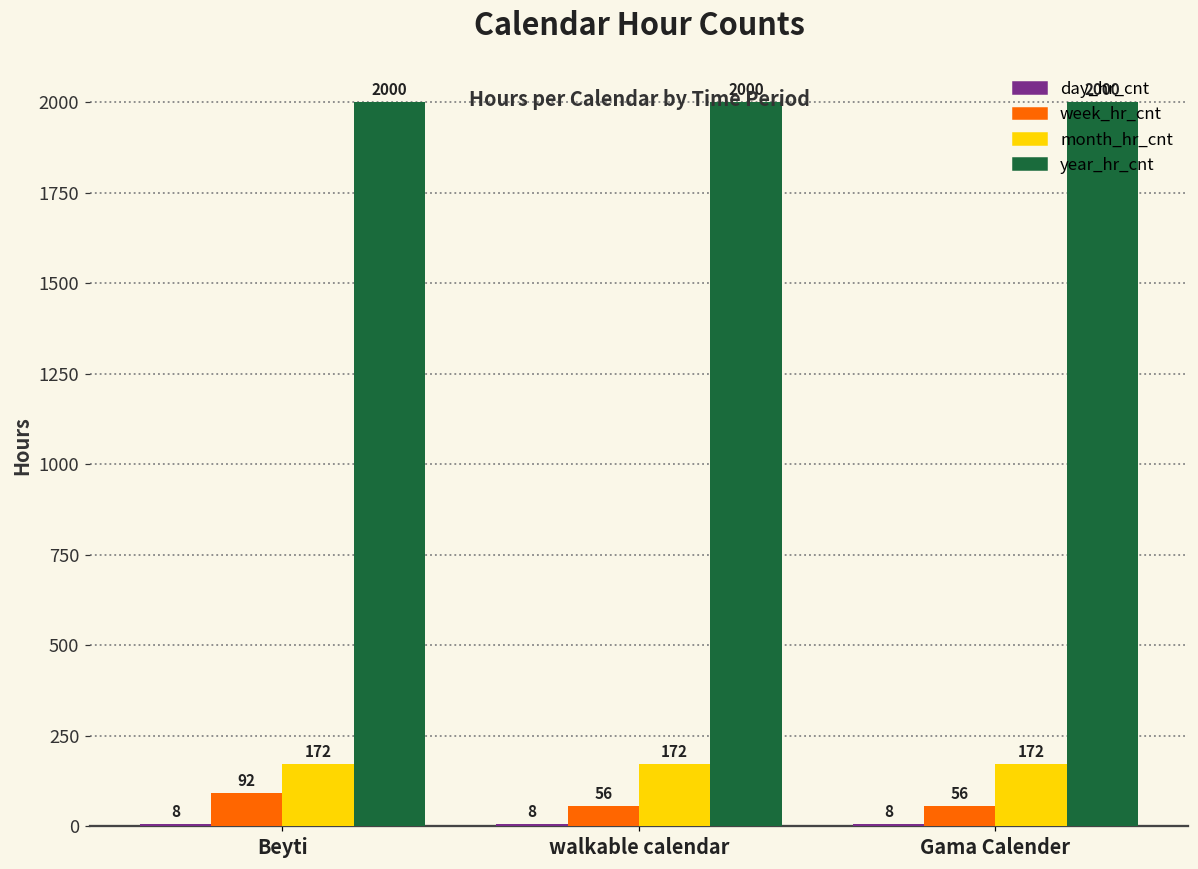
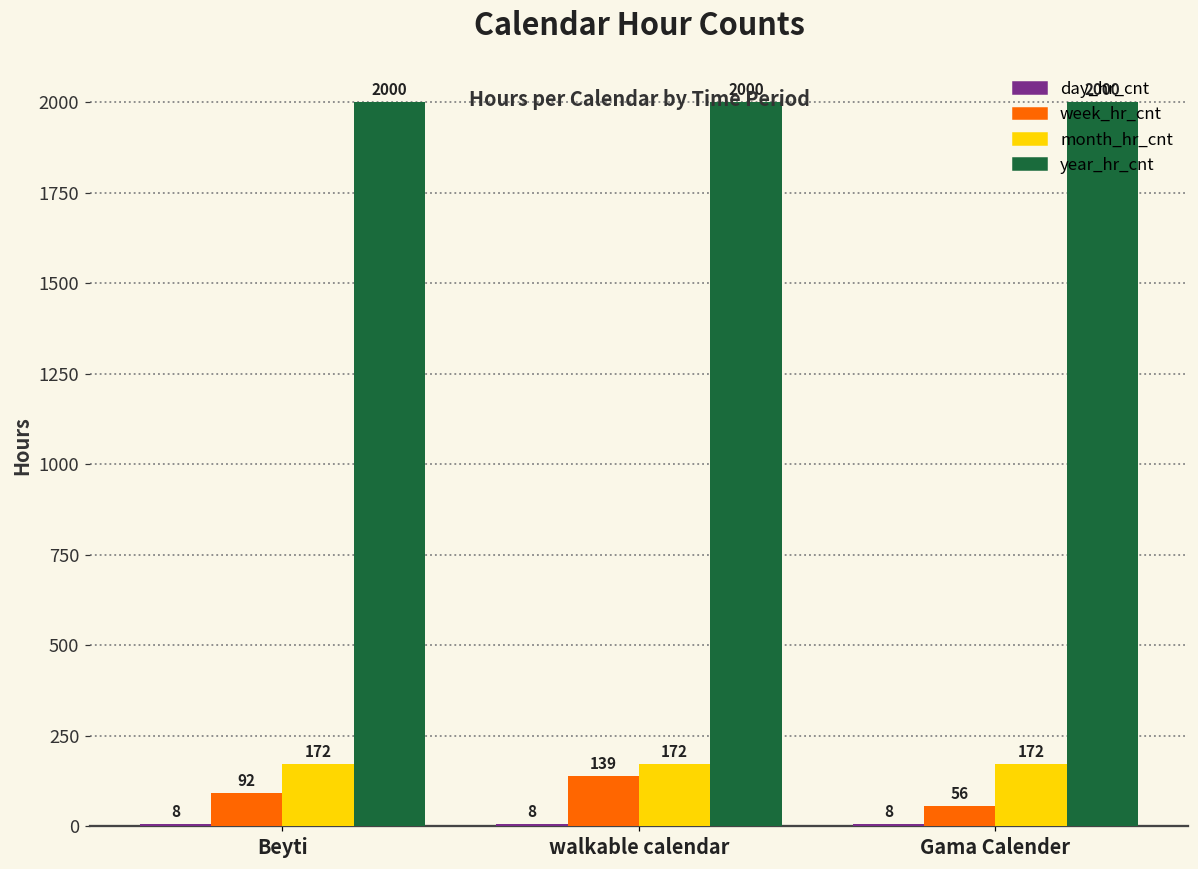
week_hr_cnt, walkable calendar: 56 -> 139
